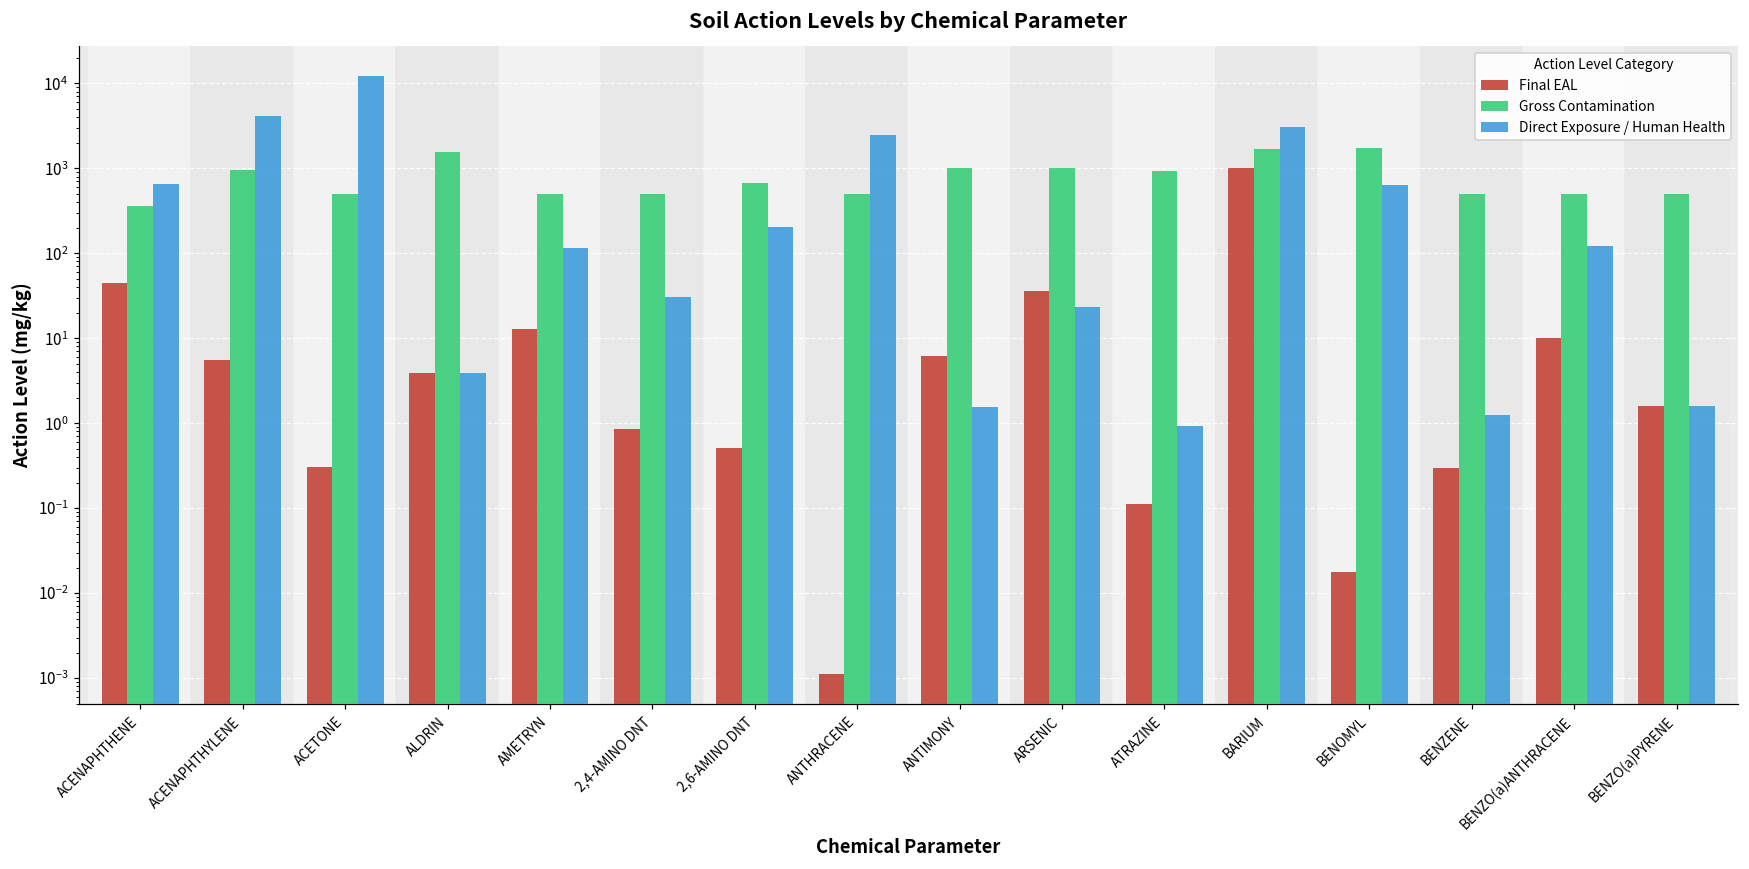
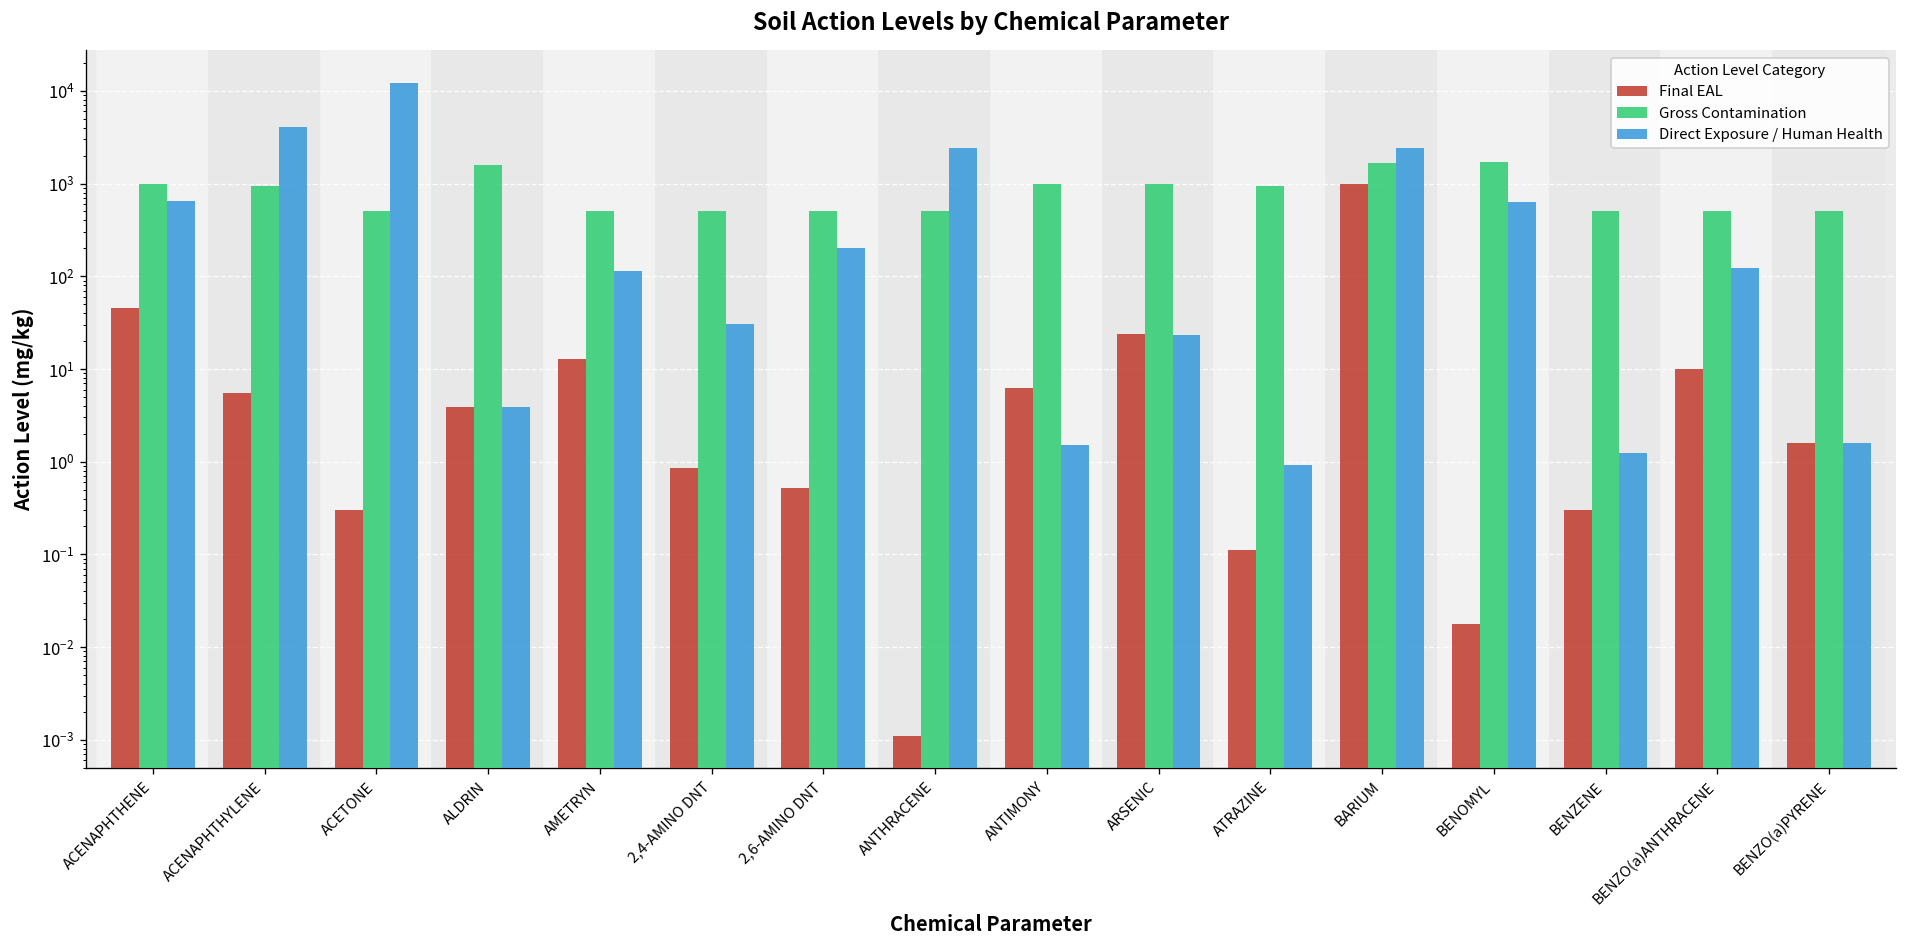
Gross Contamination, ACENAPHTHENE: 400 -> 1000
Gross Contamination, 2,6-AMINO DNT: 700 -> 500
Final EAL, ARSENIC: 40 -> 24
Direct Exposure / Human Health, BARIUM: 3100 -> 2400
